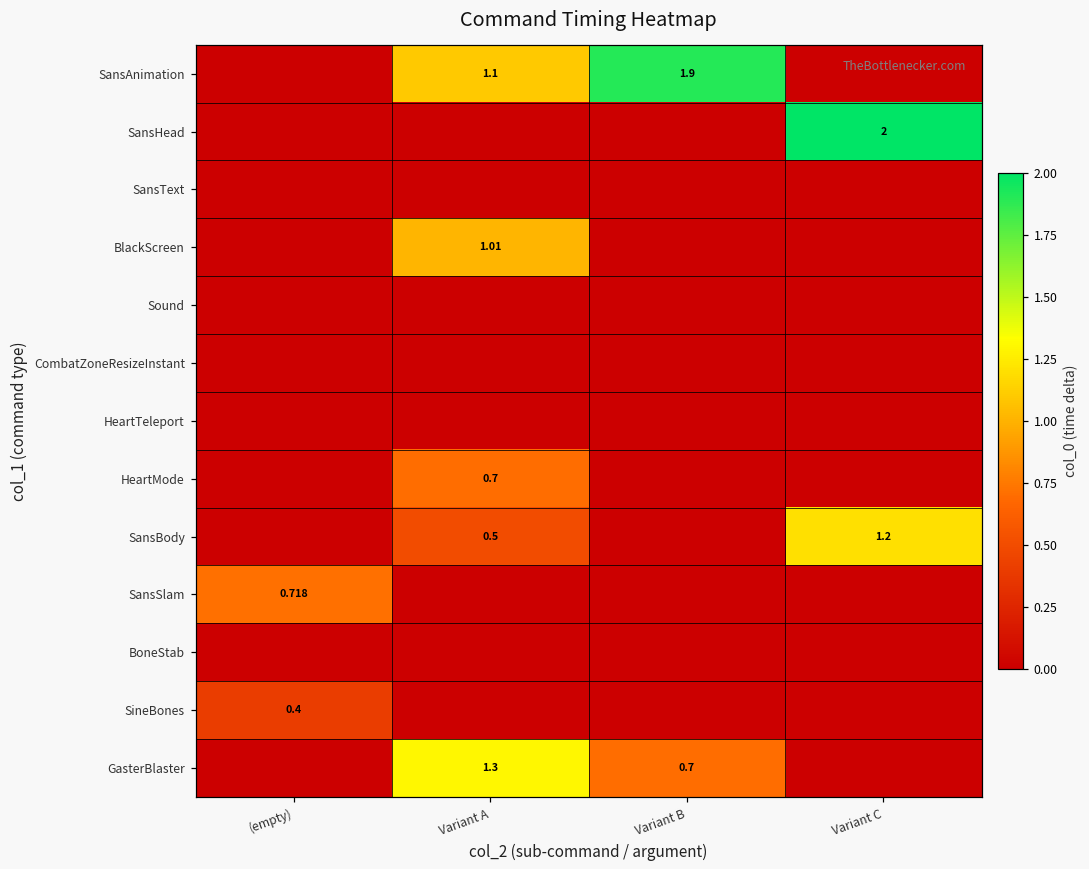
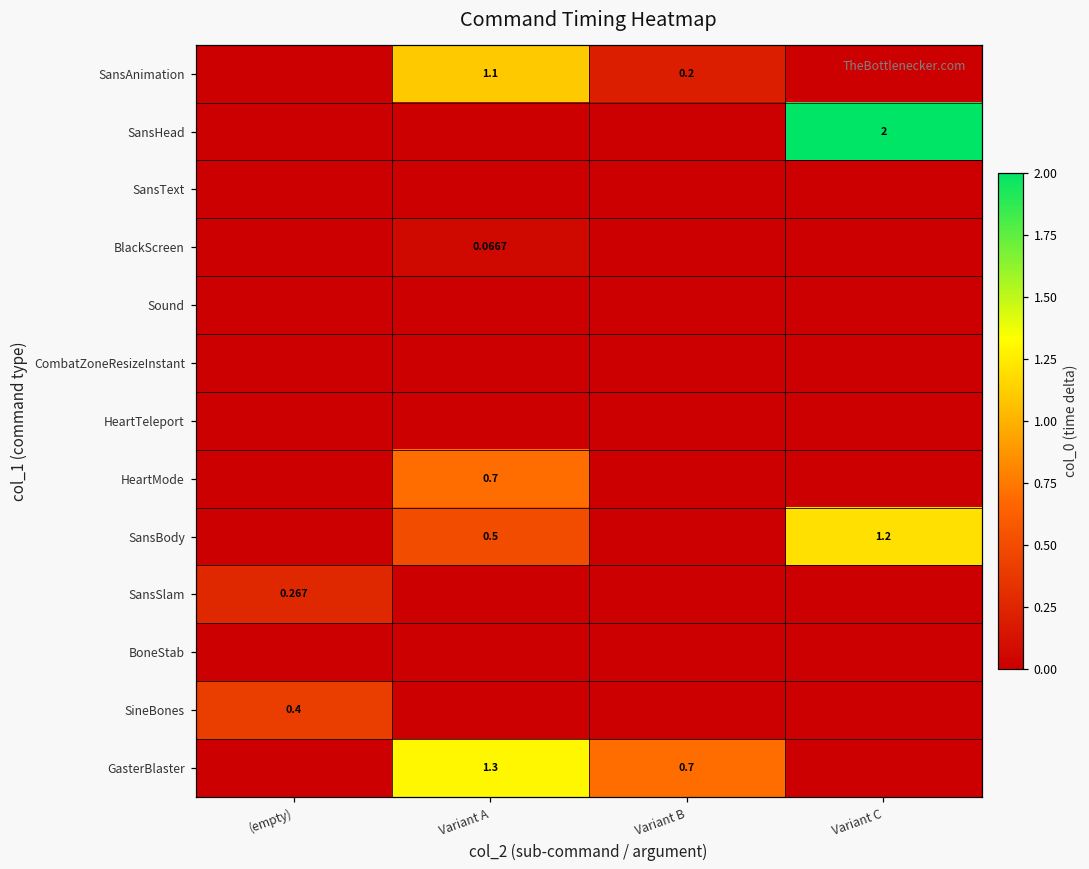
SansAnimation, Variant B: 1.9 -> 0.2
BlackScreen, Variant A: 1.01 -> 0.0667
SansSlam, (empty): 0.718 -> 0.267
